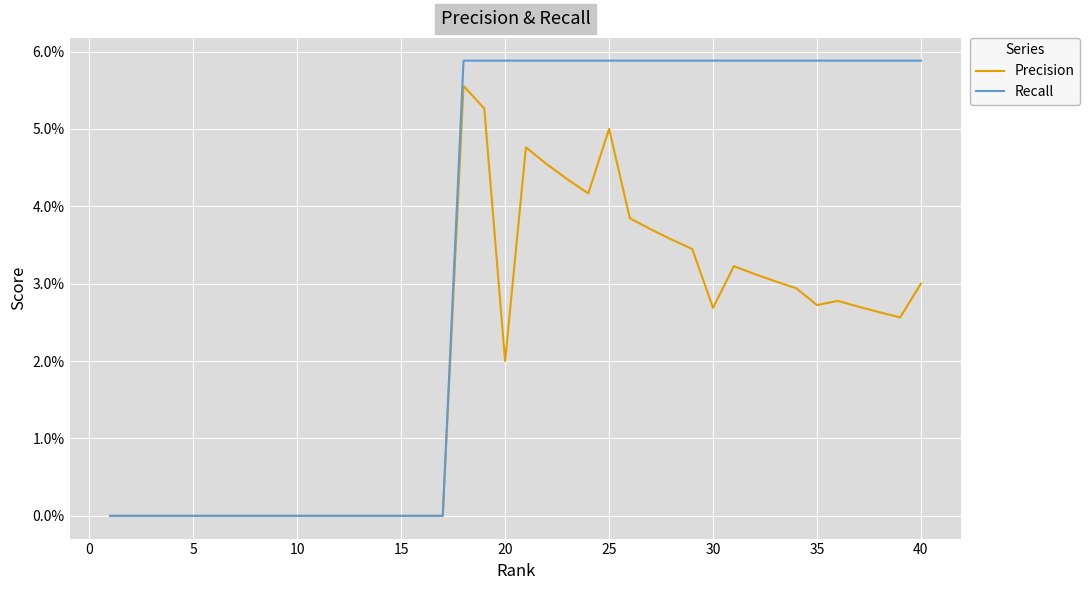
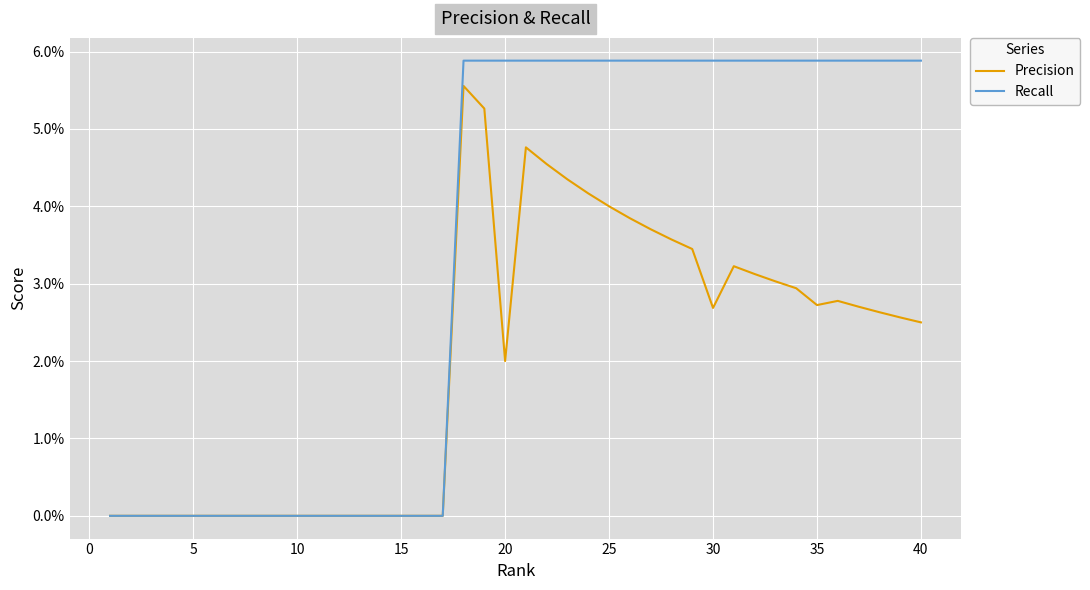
Precision, 25: 5.0% -> 4.0%
Precision, 40: 3.0% -> 2.5%
